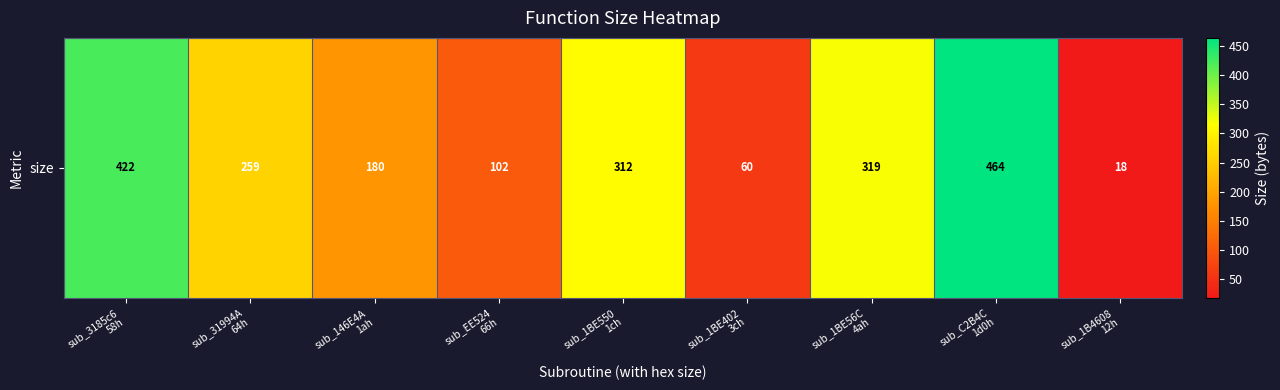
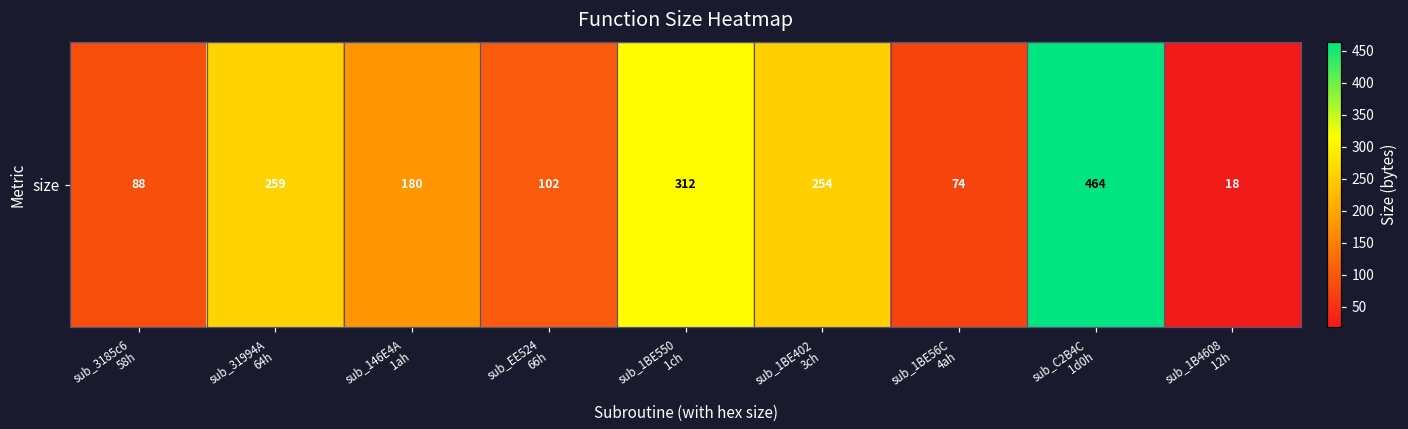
size, sub_3185c6 58h: 422 -> 88
size, sub_1BE402 3ch: 60 -> 254
size, sub_1BE56C 4ah: 319 -> 74
